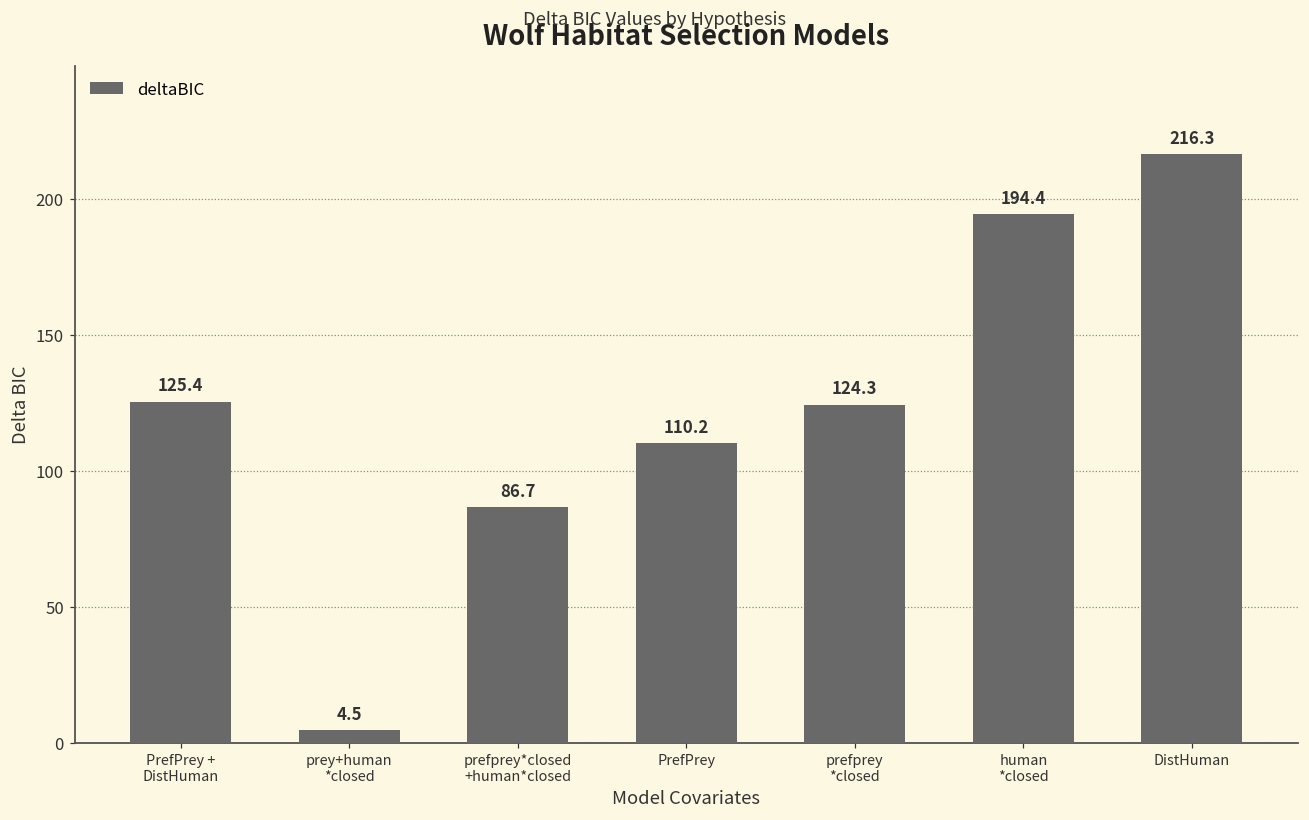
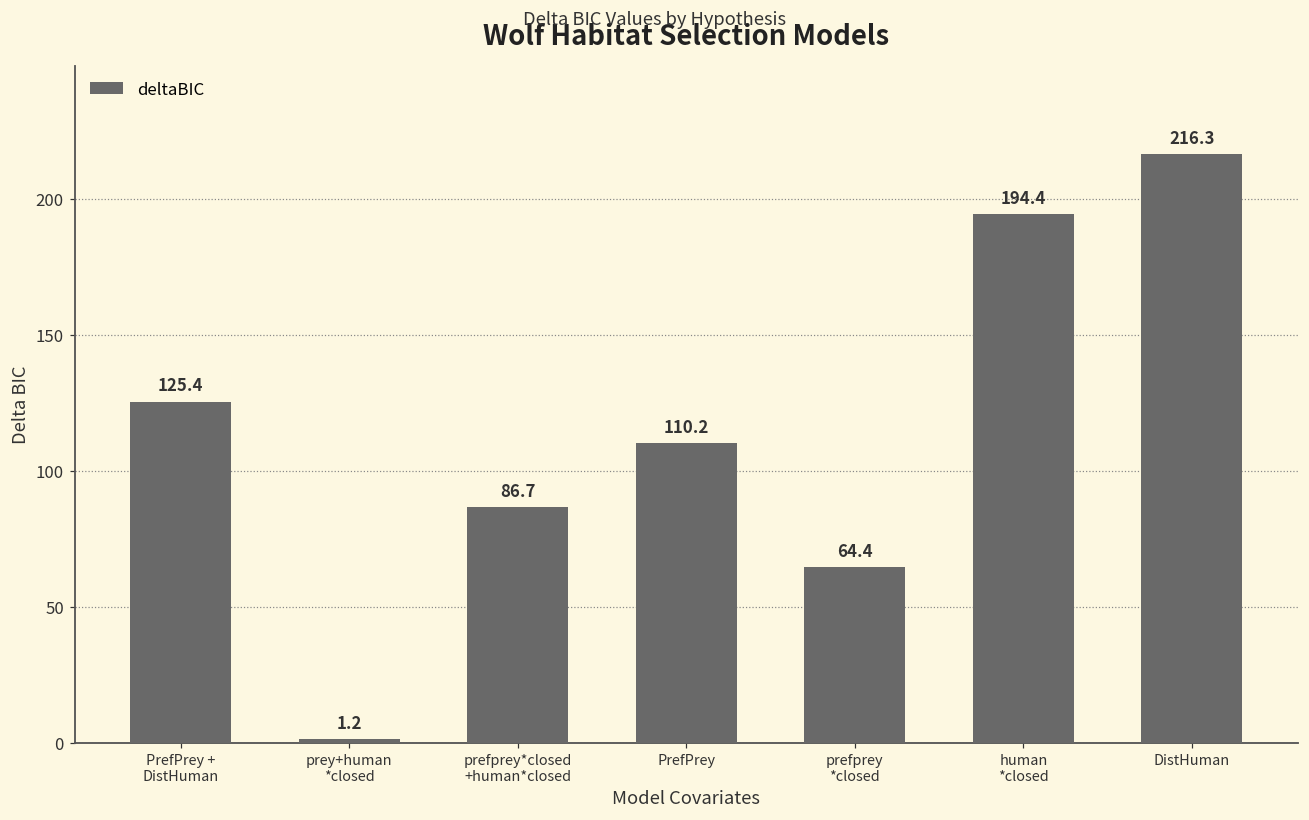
prey+human *closed: 4.5 -> 1.2
prefprey *closed: 124.3 -> 64.4
